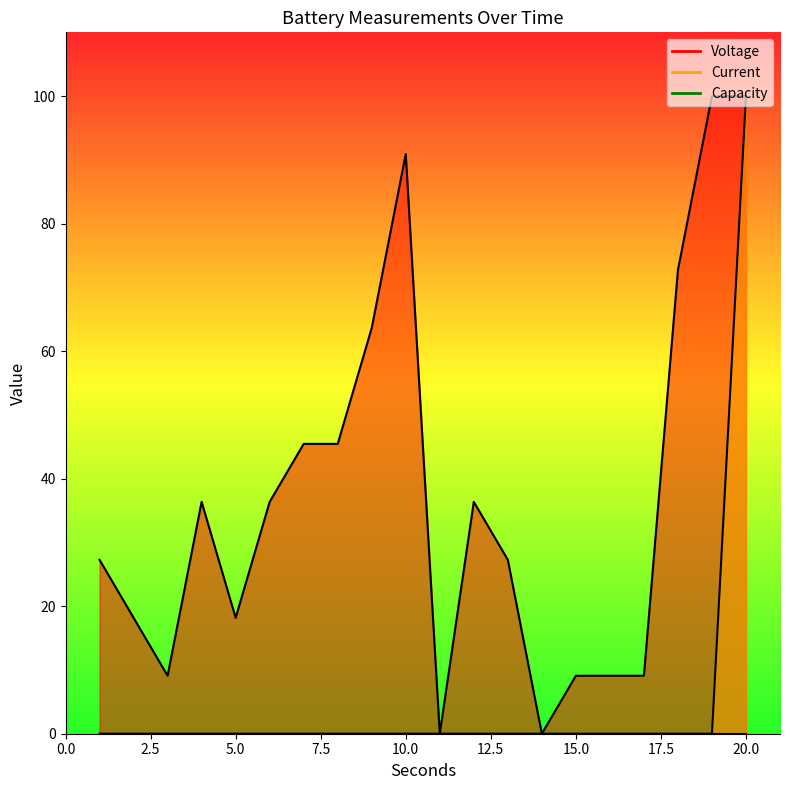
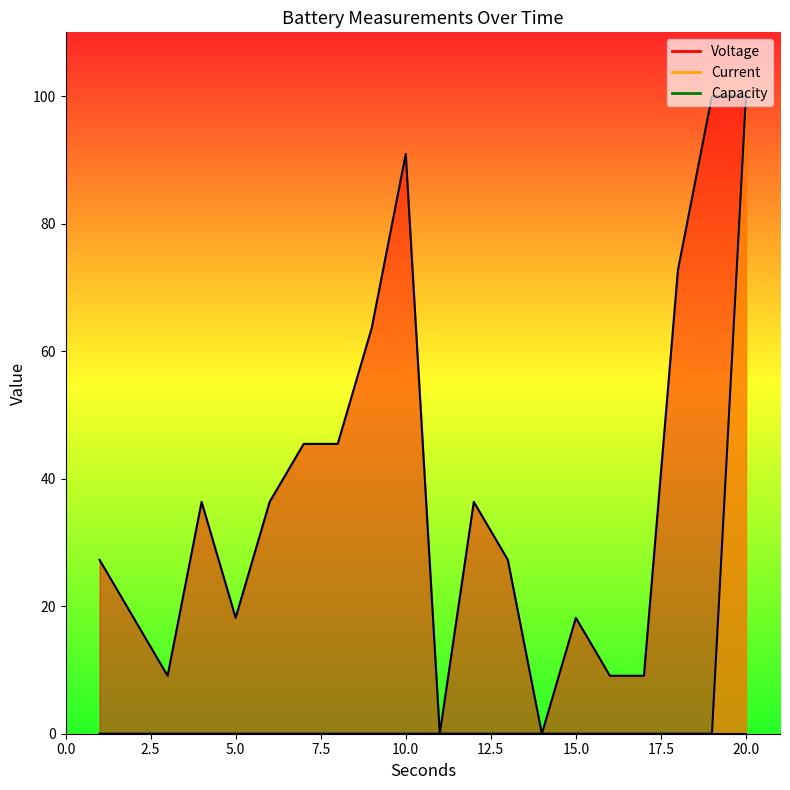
Voltage, 15.0: 9 -> 18
